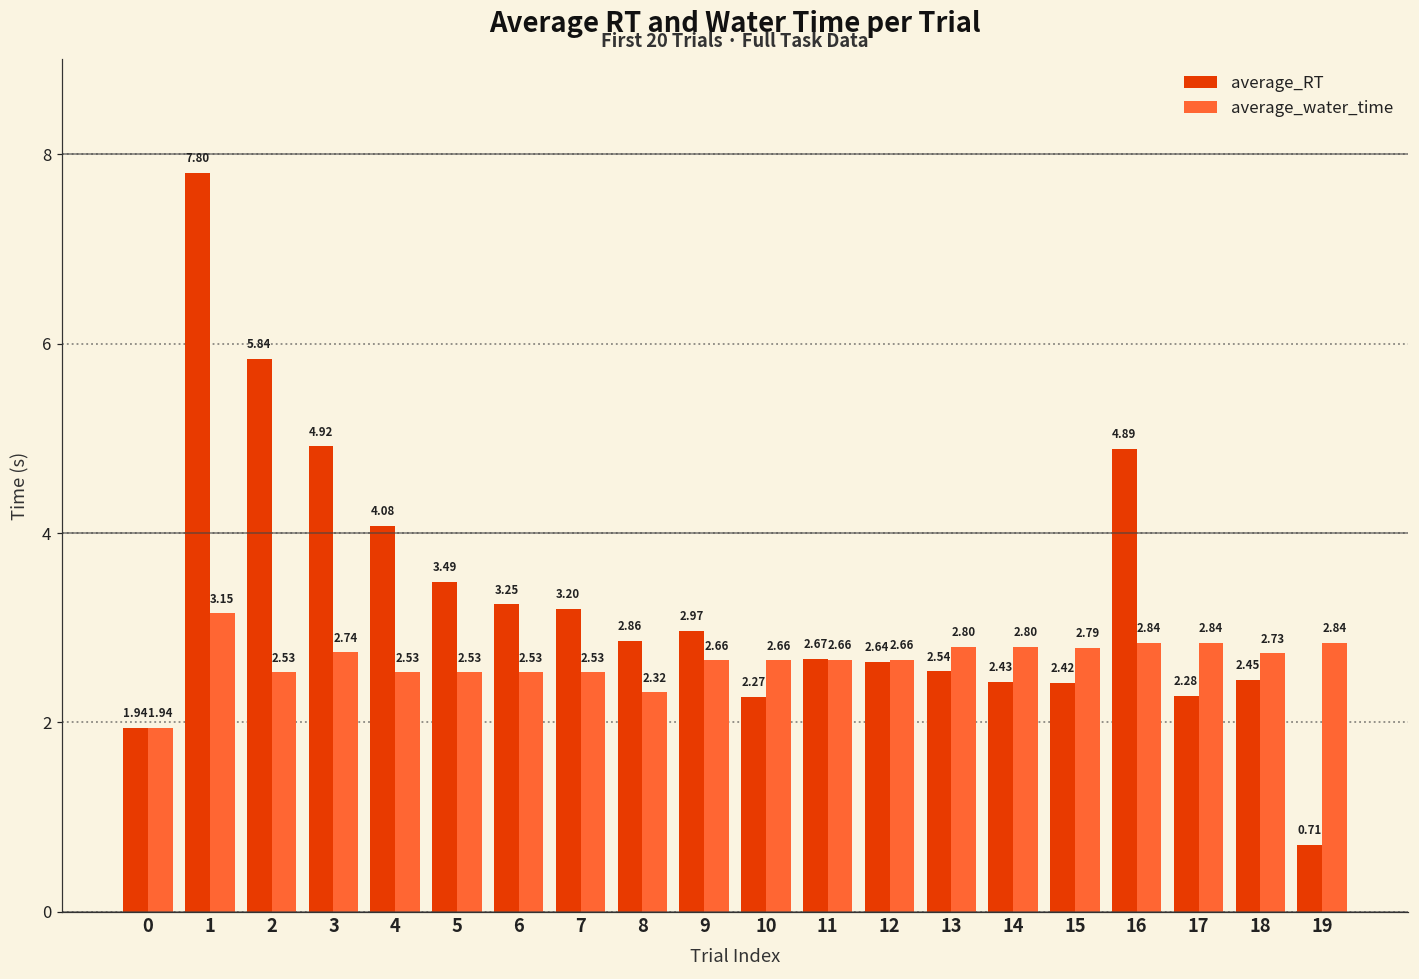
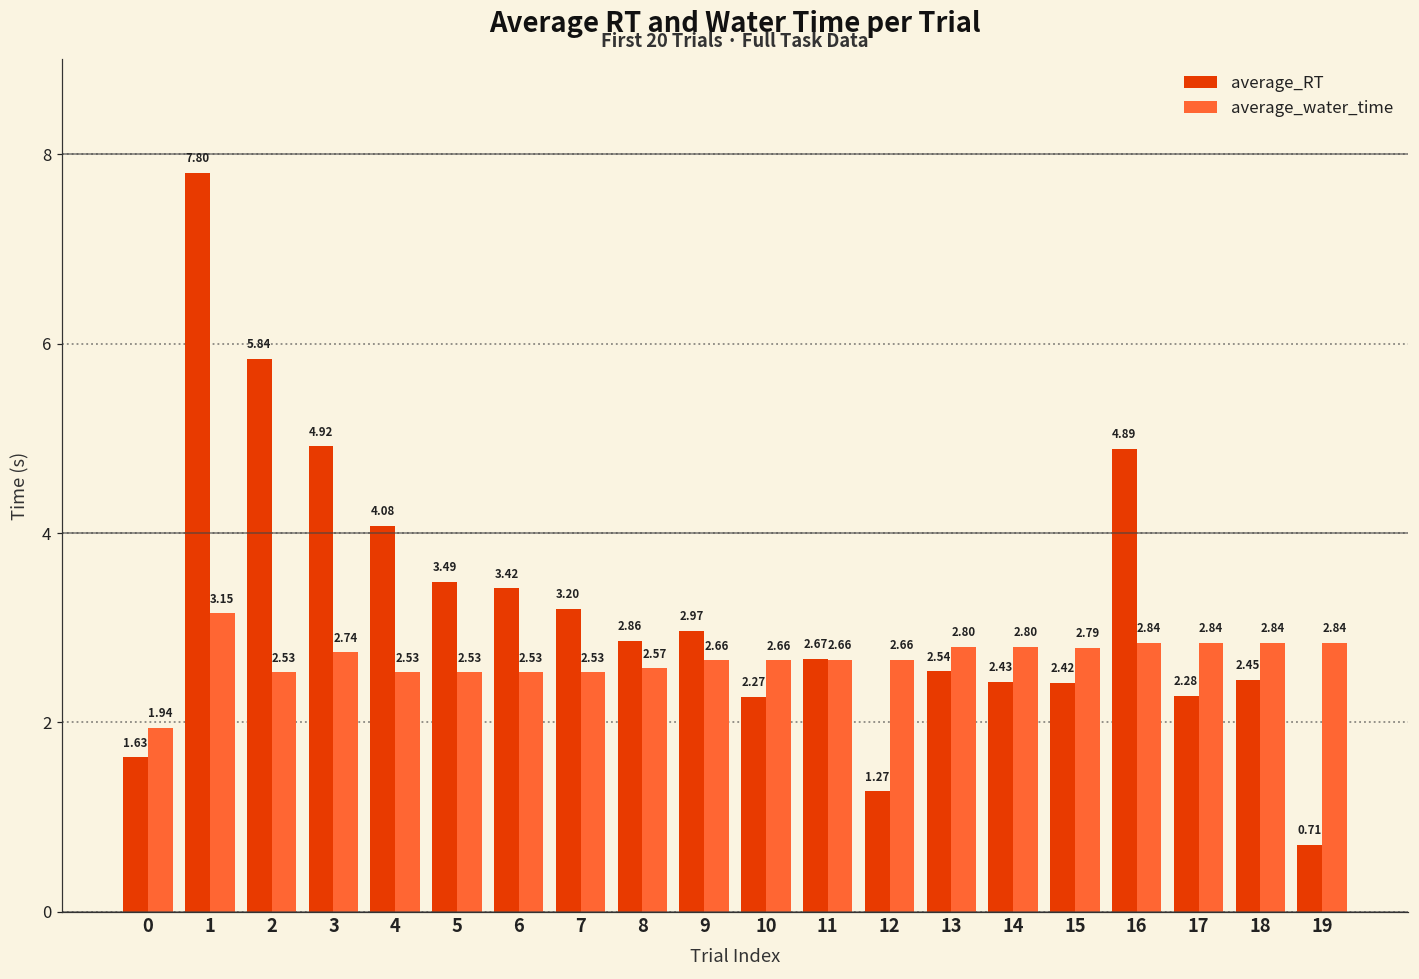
average_RT, 0: 1.94 -> 1.63
average_RT, 6: 3.25 -> 3.42
average_water_time, 8: 2.32 -> 2.57
average_RT, 12: 2.64 -> 1.27
average_water_time, 18: 2.73 -> 2.84
